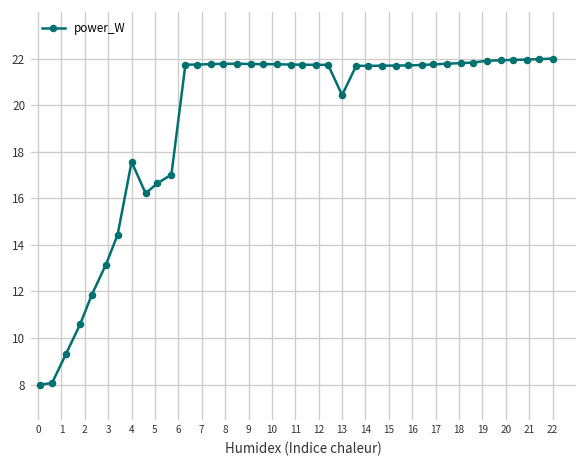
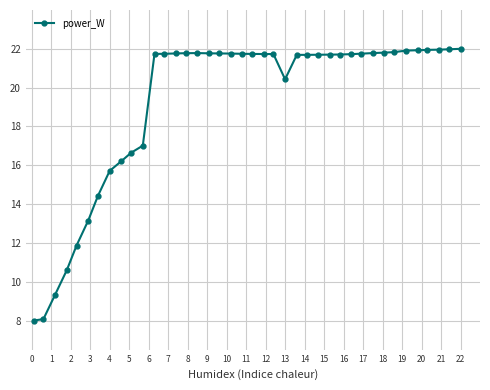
4: 17.6 -> 15.7
